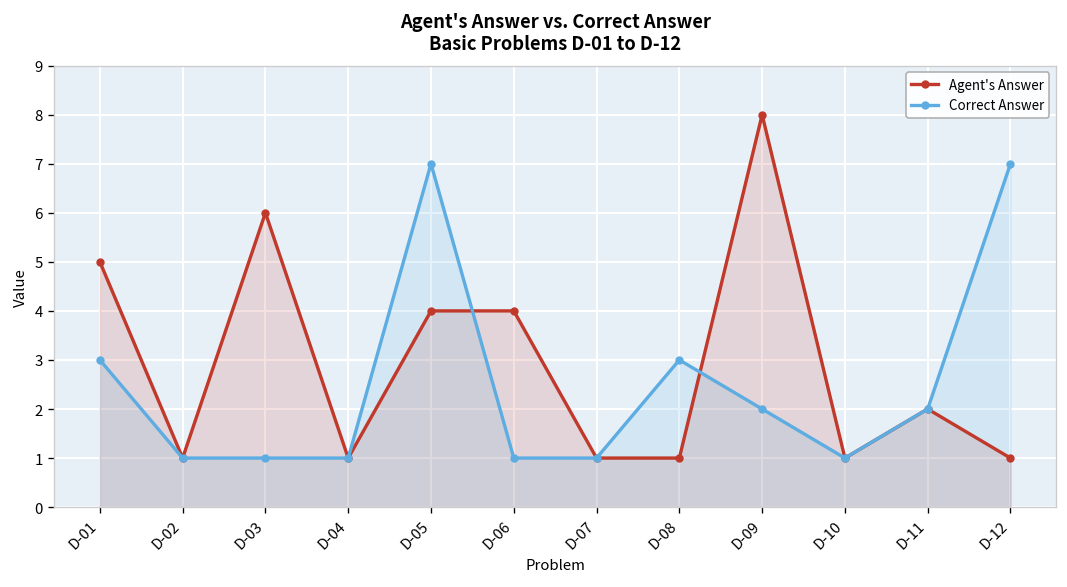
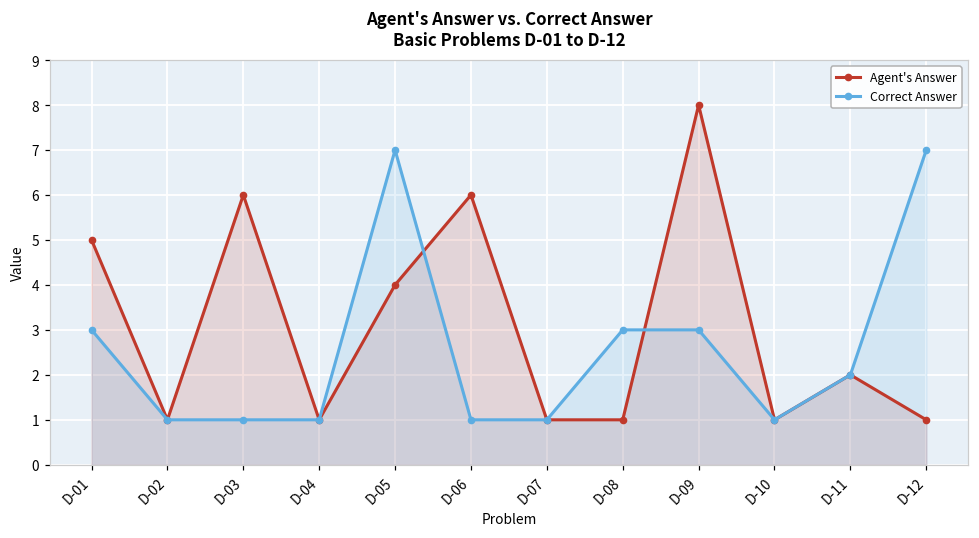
Agent's Answer, D-06: 4 -> 6
Correct Answer, D-09: 2 -> 3
